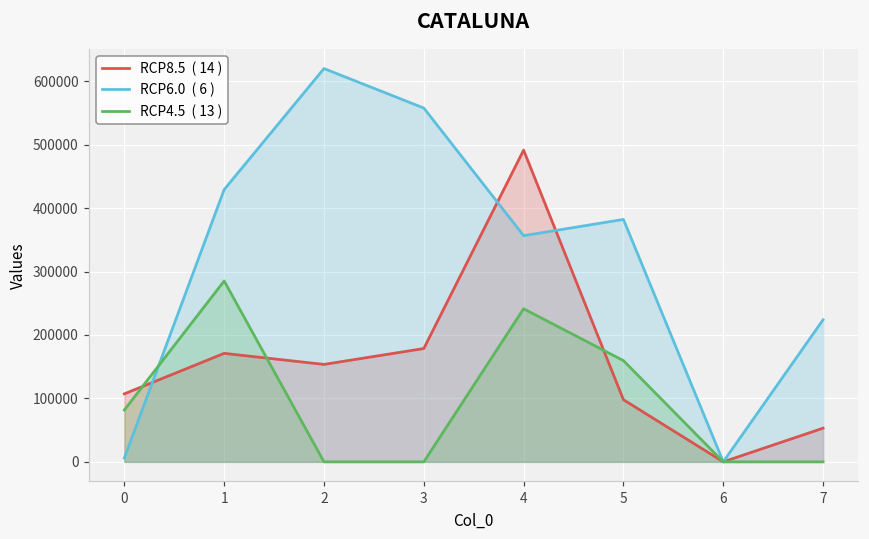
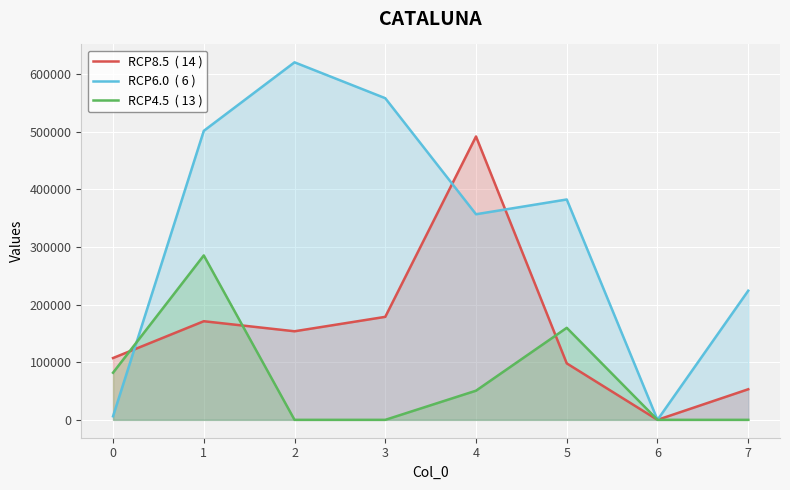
RCP6.0 ( 6 ), 1: 430000 -> 500000
RCP4.5 ( 13 ), 4: 240000 -> 50000
